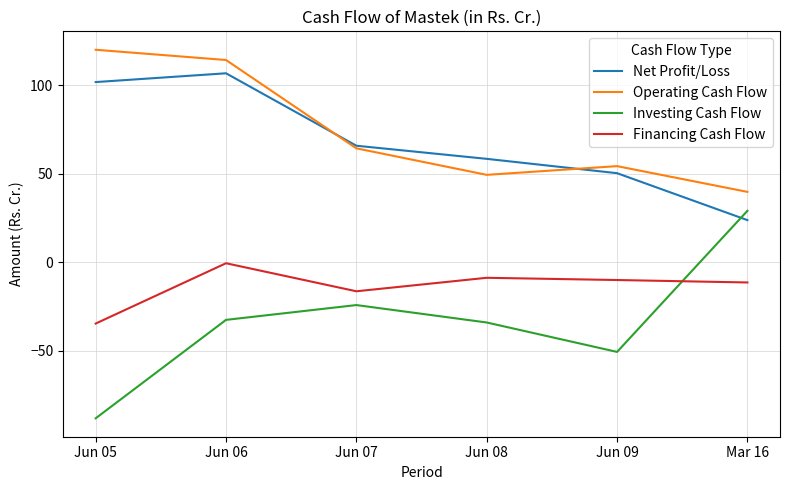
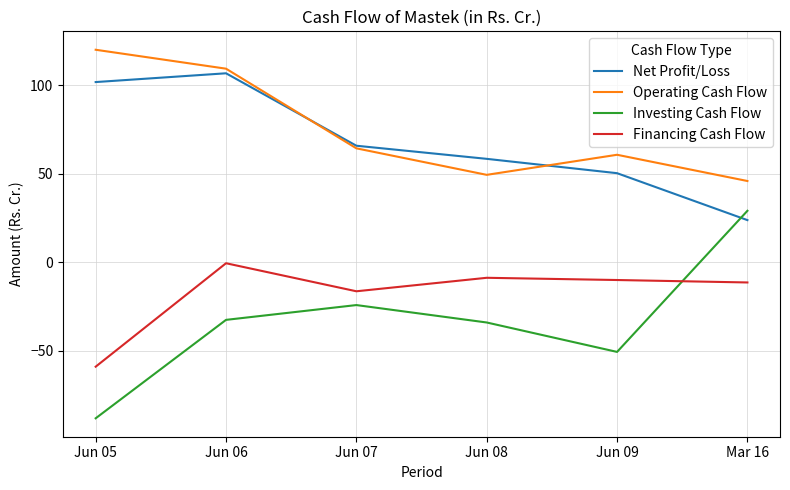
Financing Cash Flow, Jun 05: -35 -> -59
Operating Cash Flow, Jun 06: 114 -> 109
Operating Cash Flow, Jun 09: 54 -> 61
Operating Cash Flow, Mar 16: 40 -> 46
